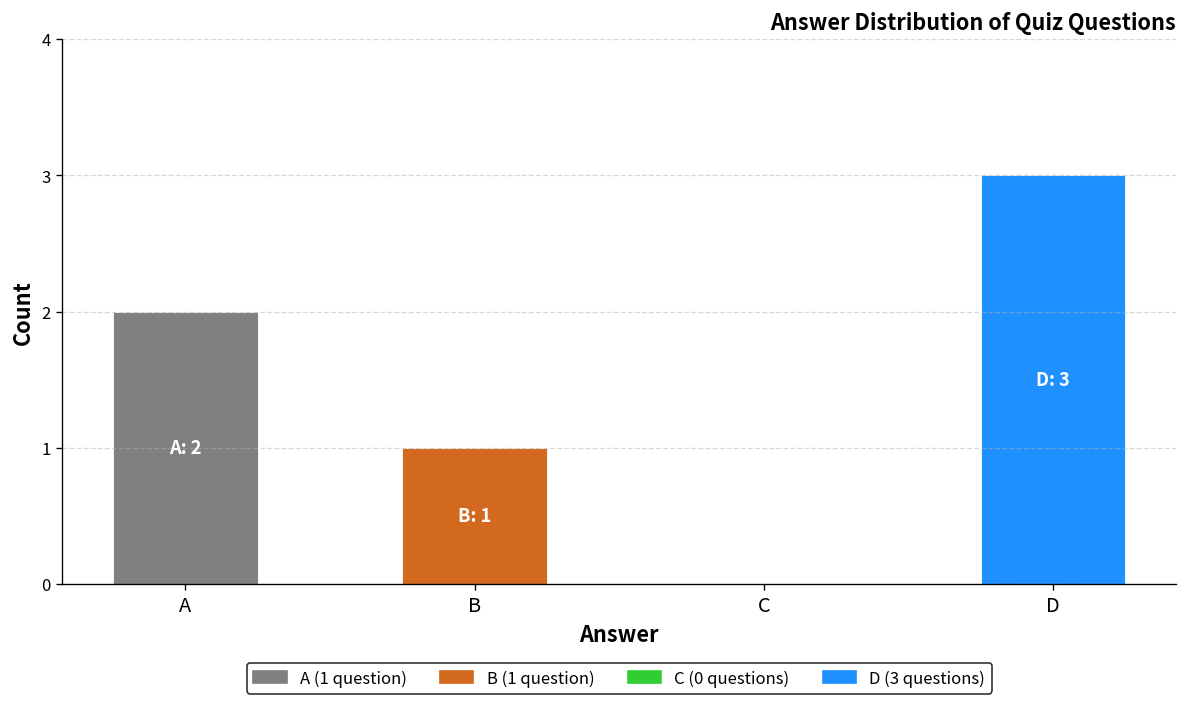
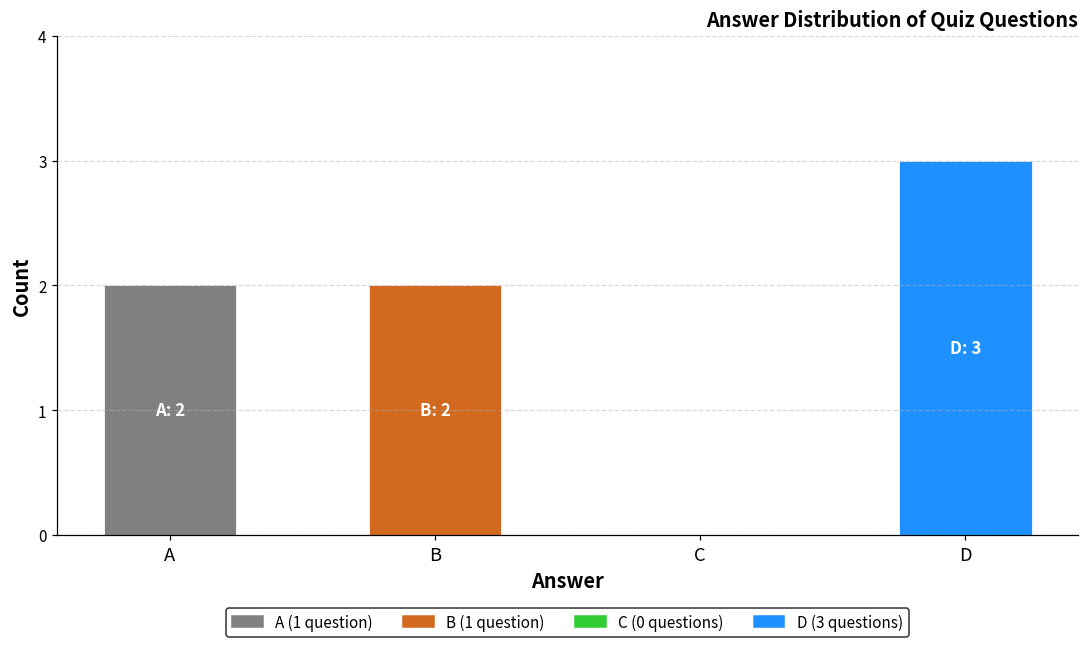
B: 1 -> 2
